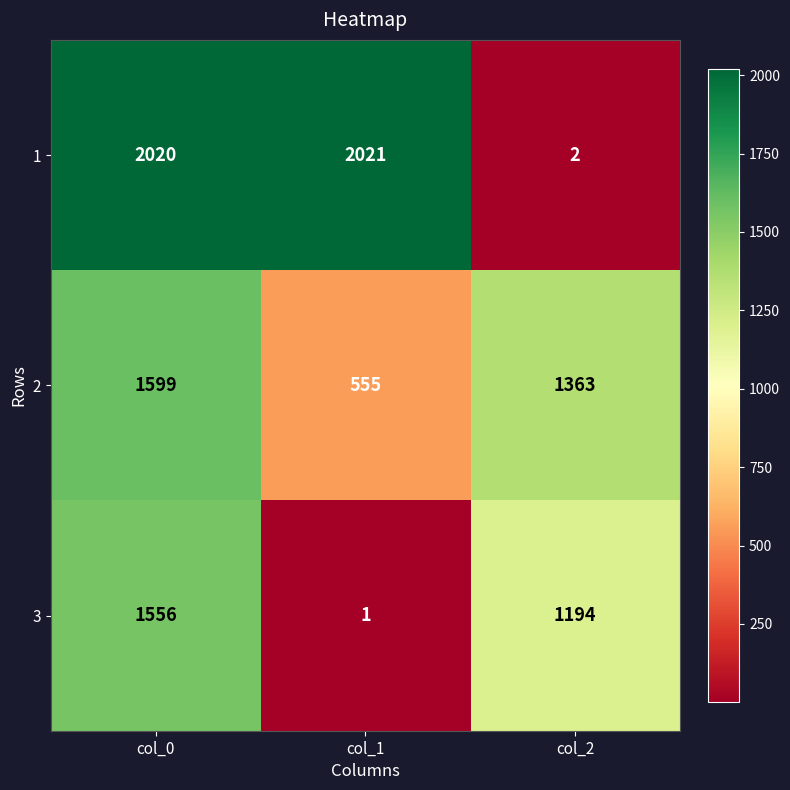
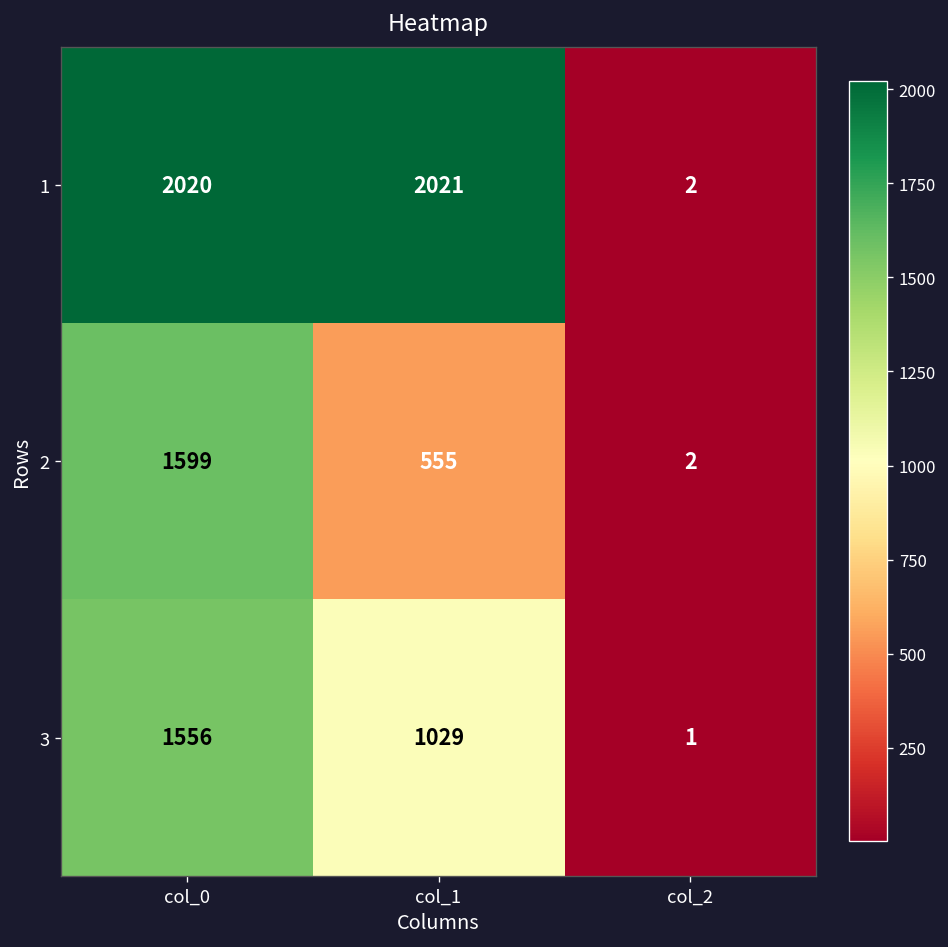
2, col_2: 1363 -> 2
3, col_1: 1 -> 1029
3, col_2: 1194 -> 1
